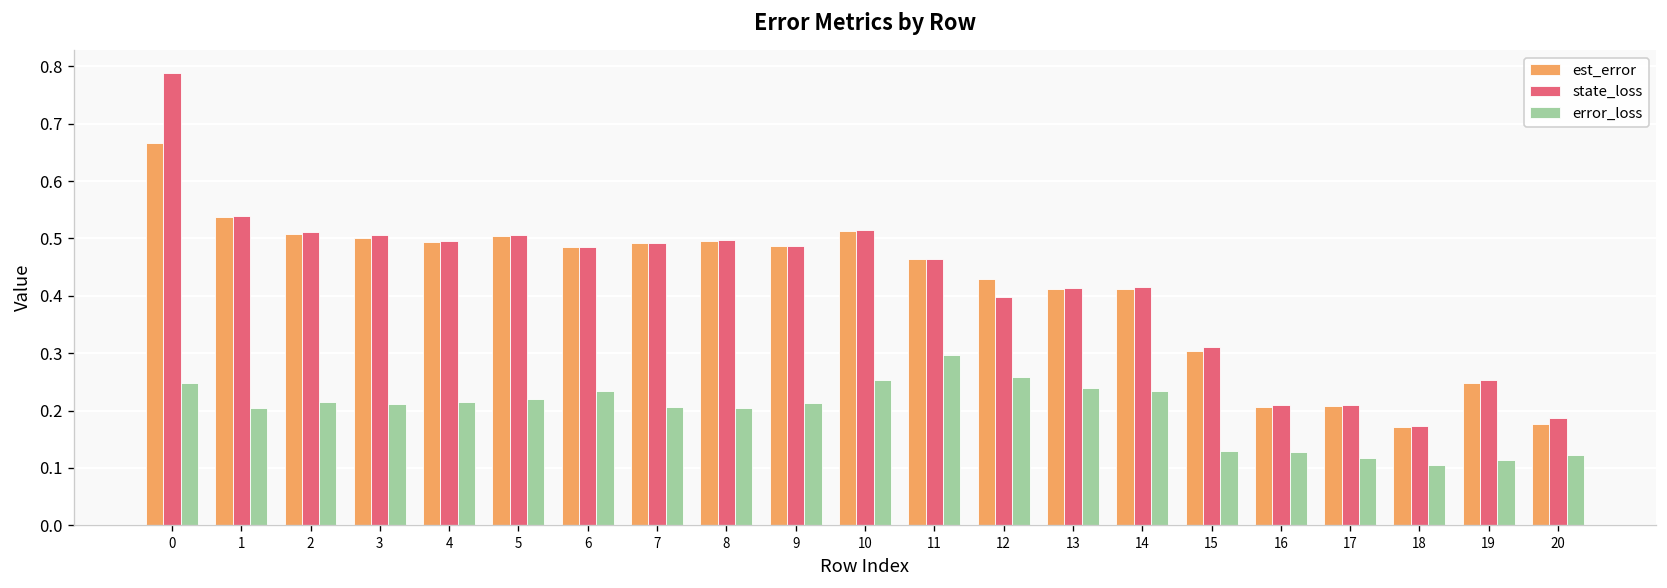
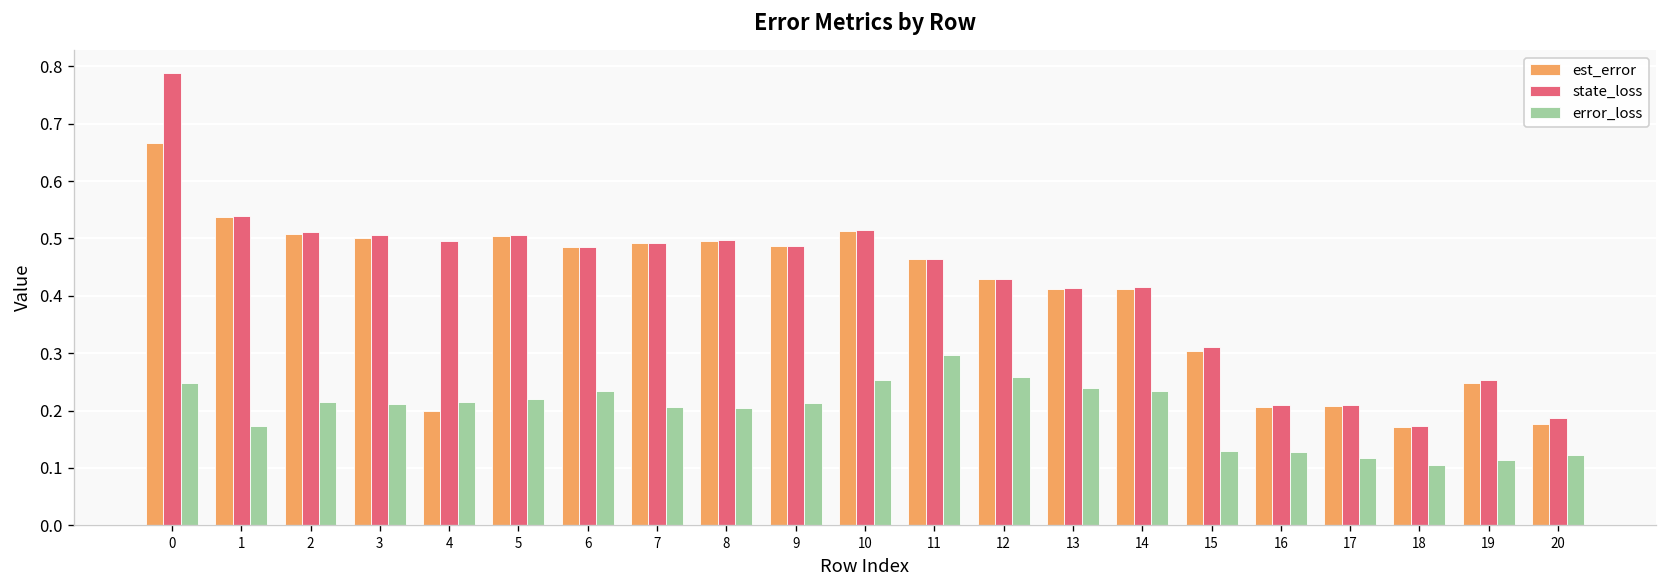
error_loss, 1: 0.20 -> 0.17
est_error, 4: 0.49 -> 0.20
state_loss, 12: 0.40 -> 0.43
